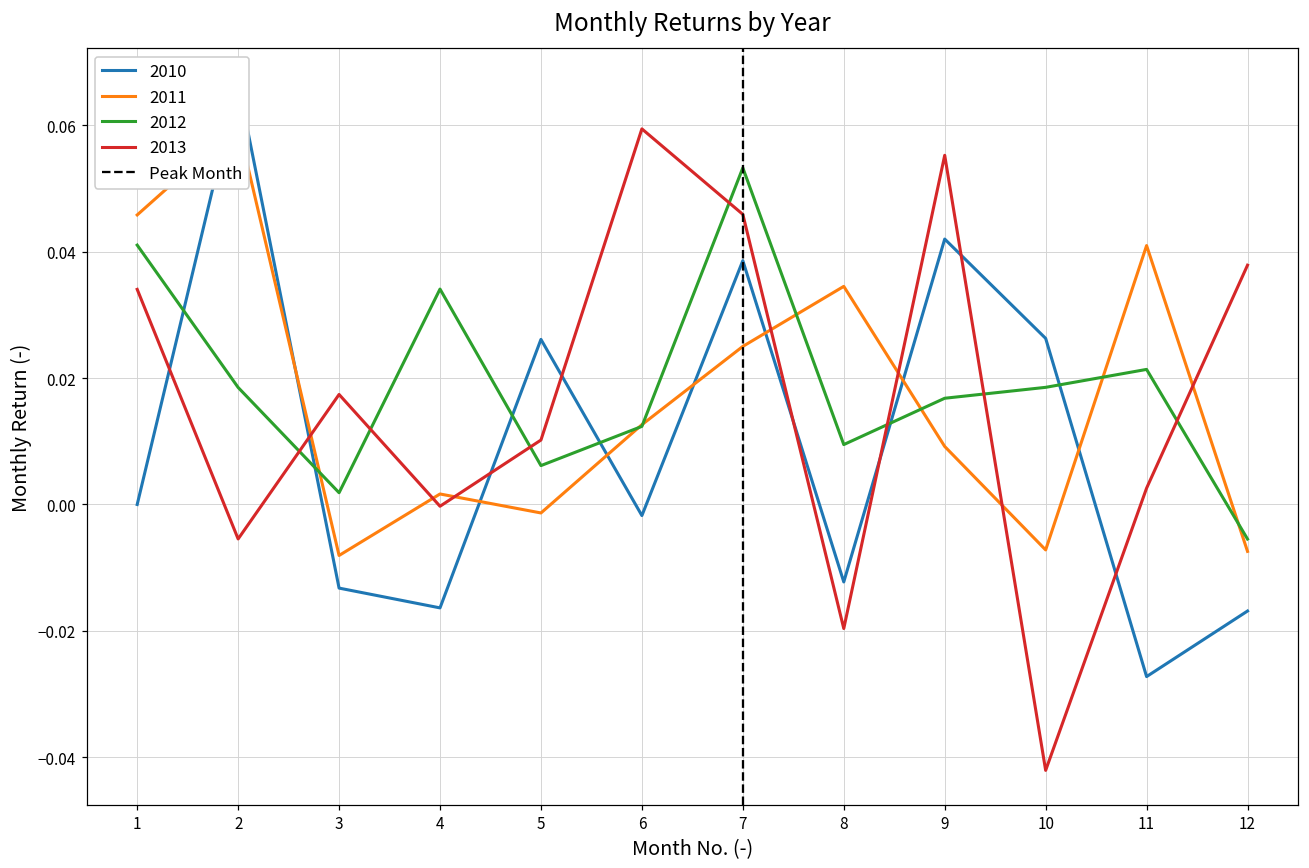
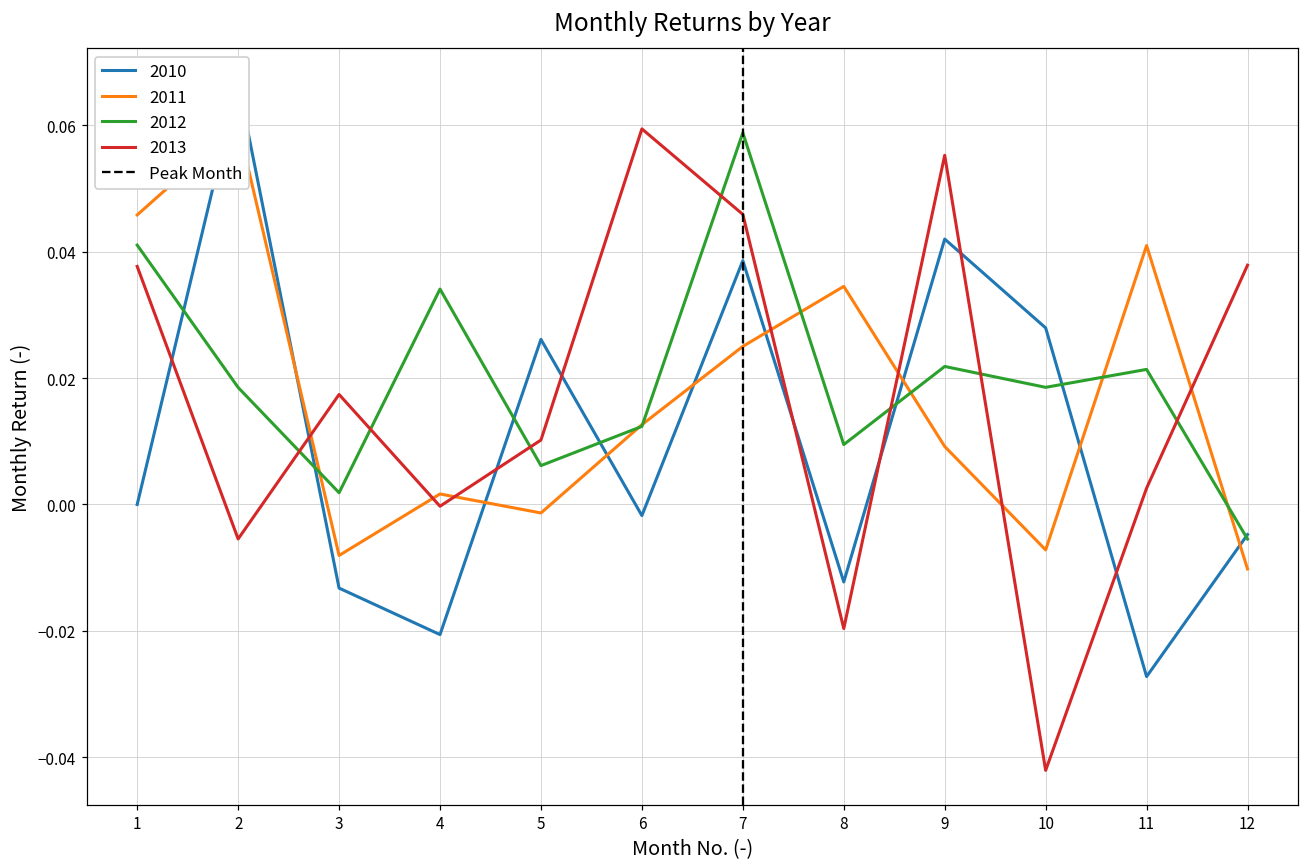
2013, 1: 0.034 -> 0.038
2010, 4: -0.016 -> -0.021
2012, 7: 0.053 -> 0.059
2012, 9: 0.017 -> 0.022
2010, 10: 0.026 -> 0.028
2010, 12: -0.017 -> -0.005
2011, 12: -0.007 -> -0.010
